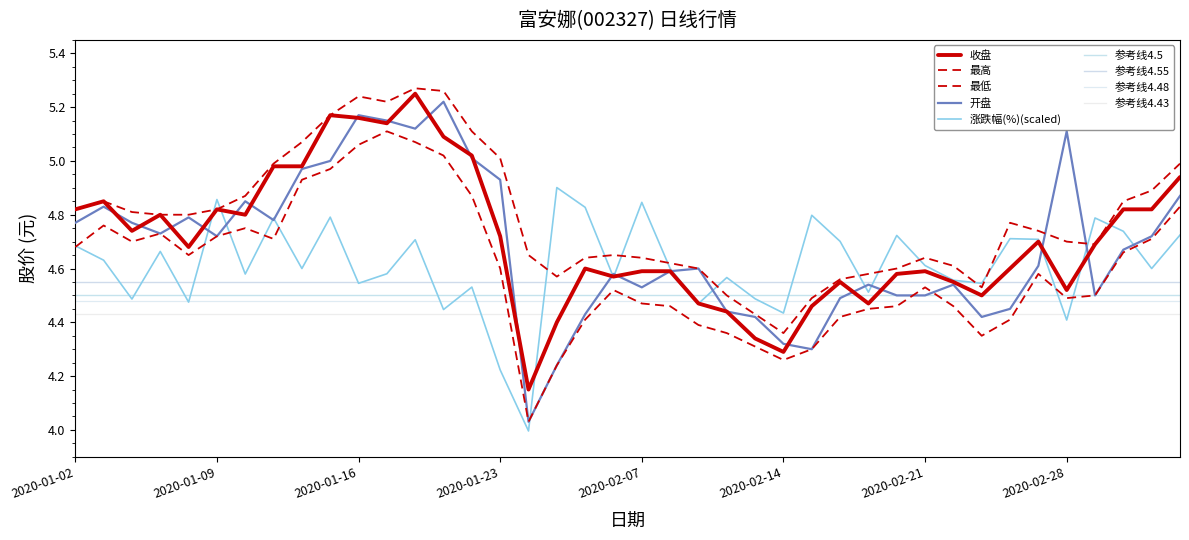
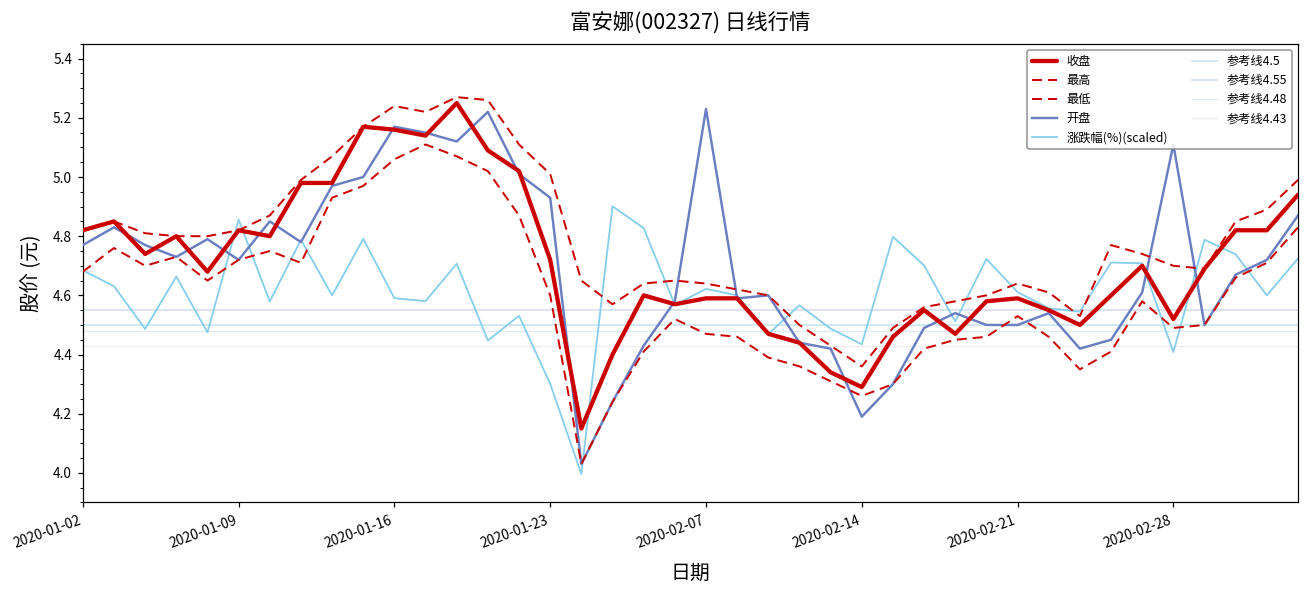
涨跌幅(%)(scaled), 2020-01-16: 4.55 -> 4.59
涨跌幅(%)(scaled), 2020-01-23: 4.22 -> 4.30
开盘, 2020-02-07: 4.53 -> 5.23
涨跌幅(%)(scaled), 2020-02-07: 4.85 -> 4.62
开盘, 2020-02-14: 4.32 -> 4.19
